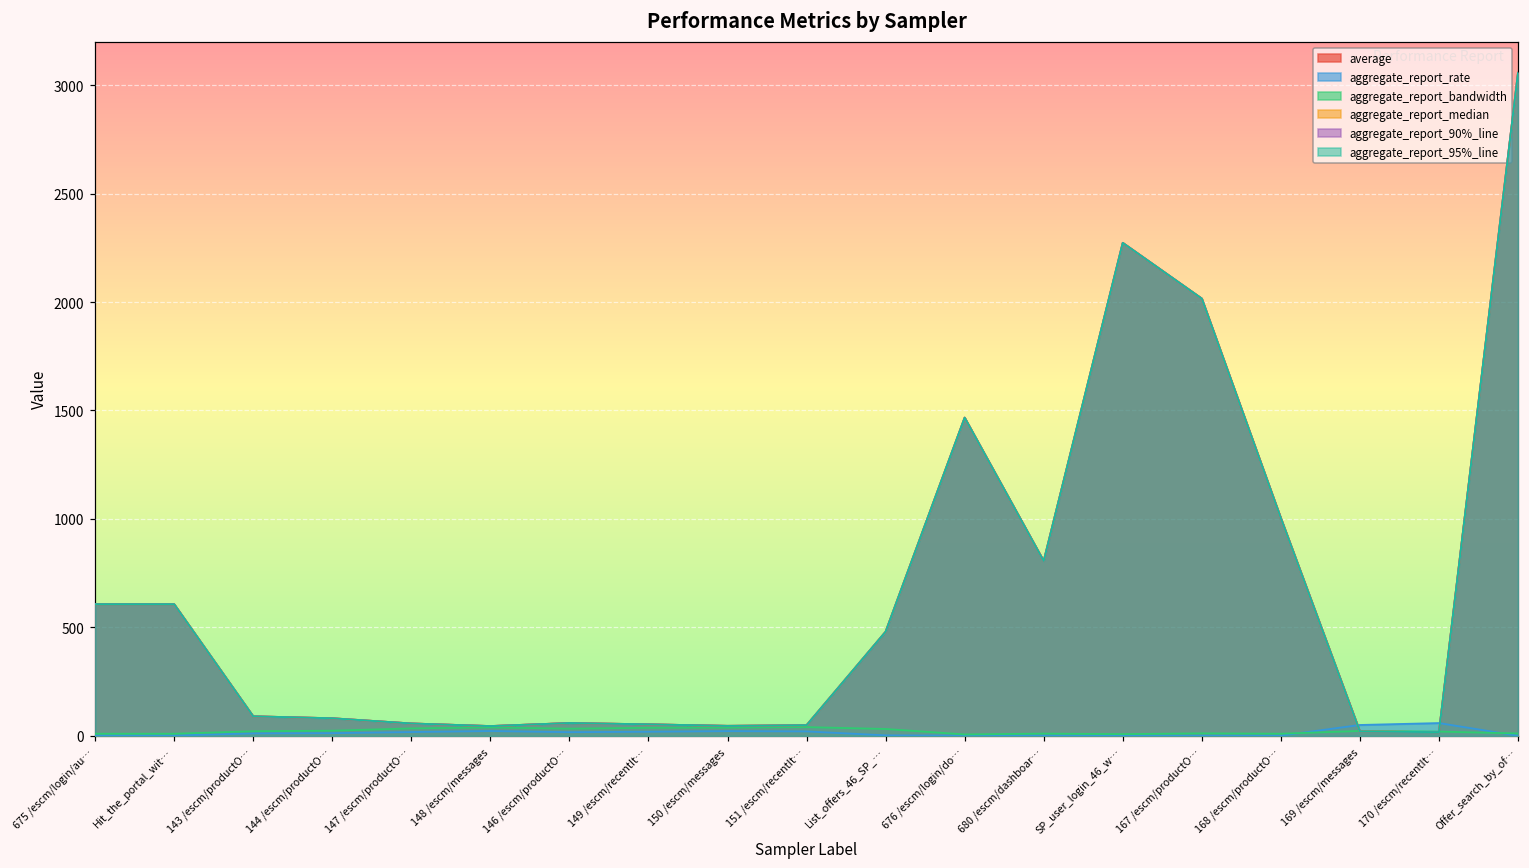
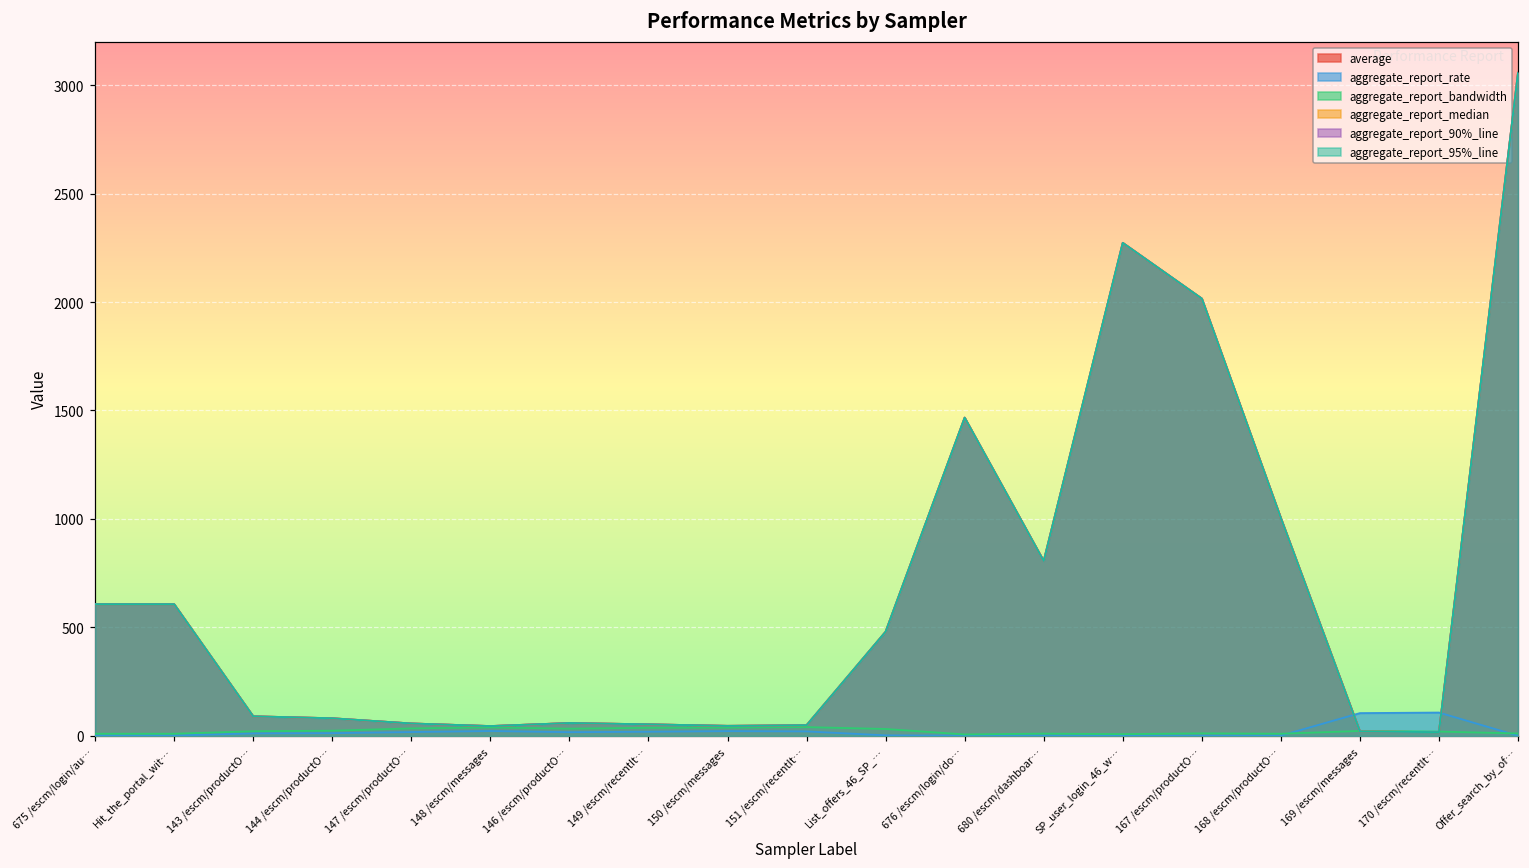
aggregate_report_rate, 169 /escm/messages: 50 -> 100
aggregate_report_rate, 170 /escm/recentIt…: 60 -> 110
